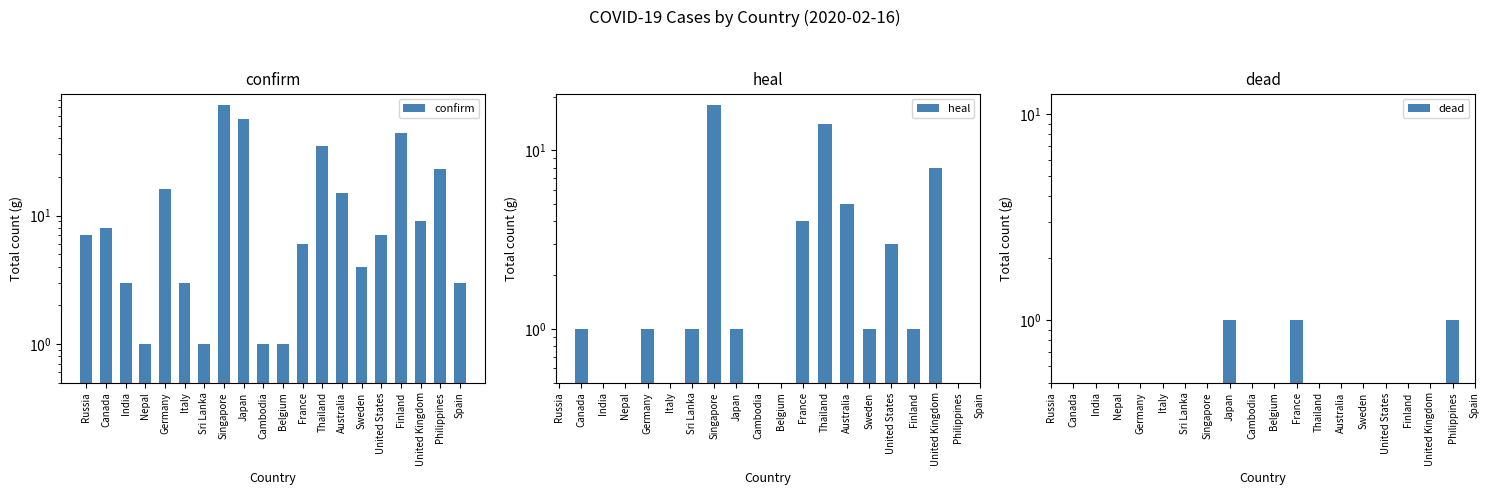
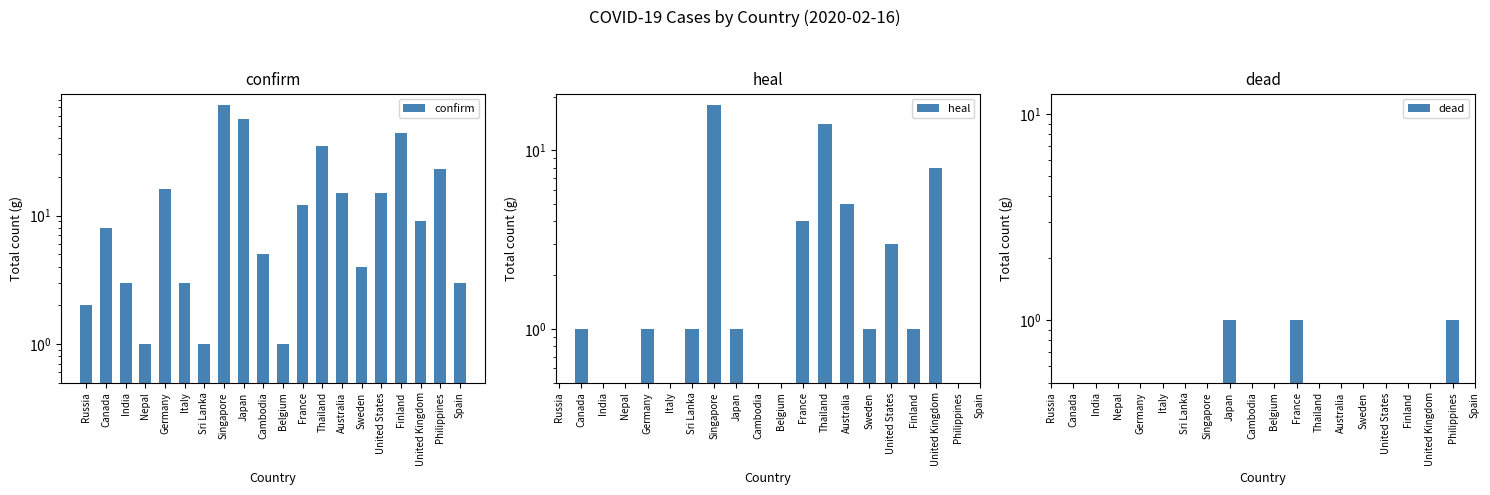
confirm, Russia: 7 -> 2
confirm, Cambodia: 1 -> 5
confirm, France: 6 -> 12
confirm, United States: 7 -> 15
